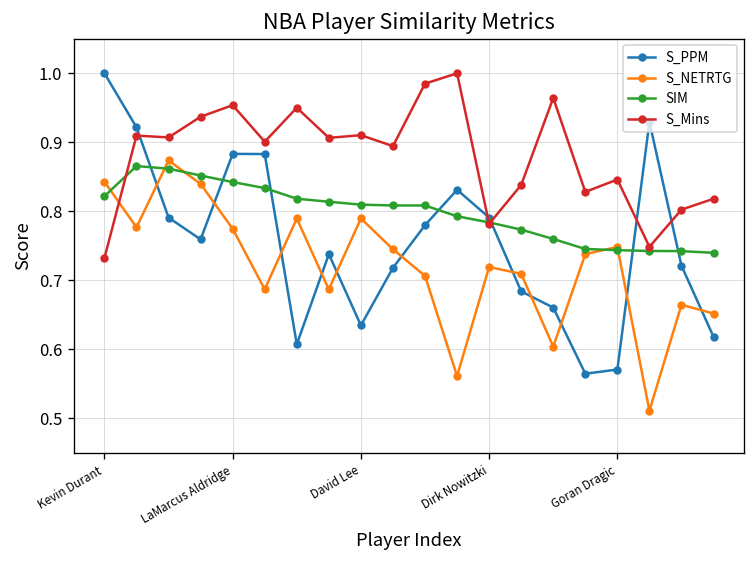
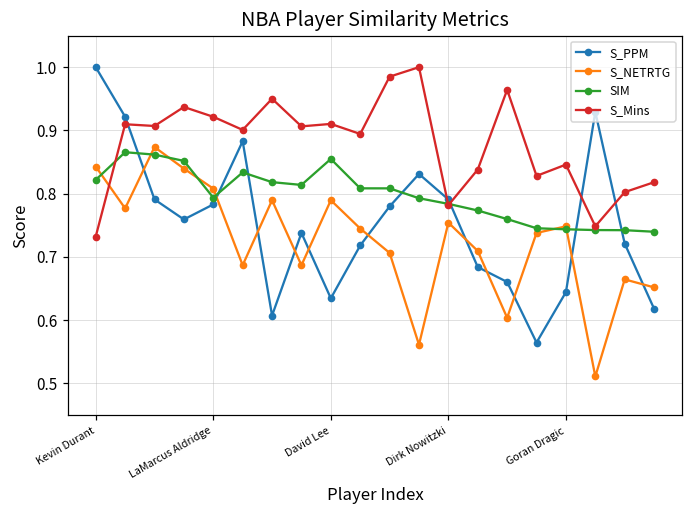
S_PPM, LaMarcus Aldridge: 0.88 -> 0.78
S_NETRTG, LaMarcus Aldridge: 0.77 -> 0.81
SIM, LaMarcus Aldridge: 0.84 -> 0.79
S_Mins, LaMarcus Aldridge: 0.95 -> 0.92
SIM, David Lee: 0.81 -> 0.85
S_NETRTG, Dirk Nowitzki: 0.72 -> 0.75
S_PPM, Goran Dragic: 0.57 -> 0.64
